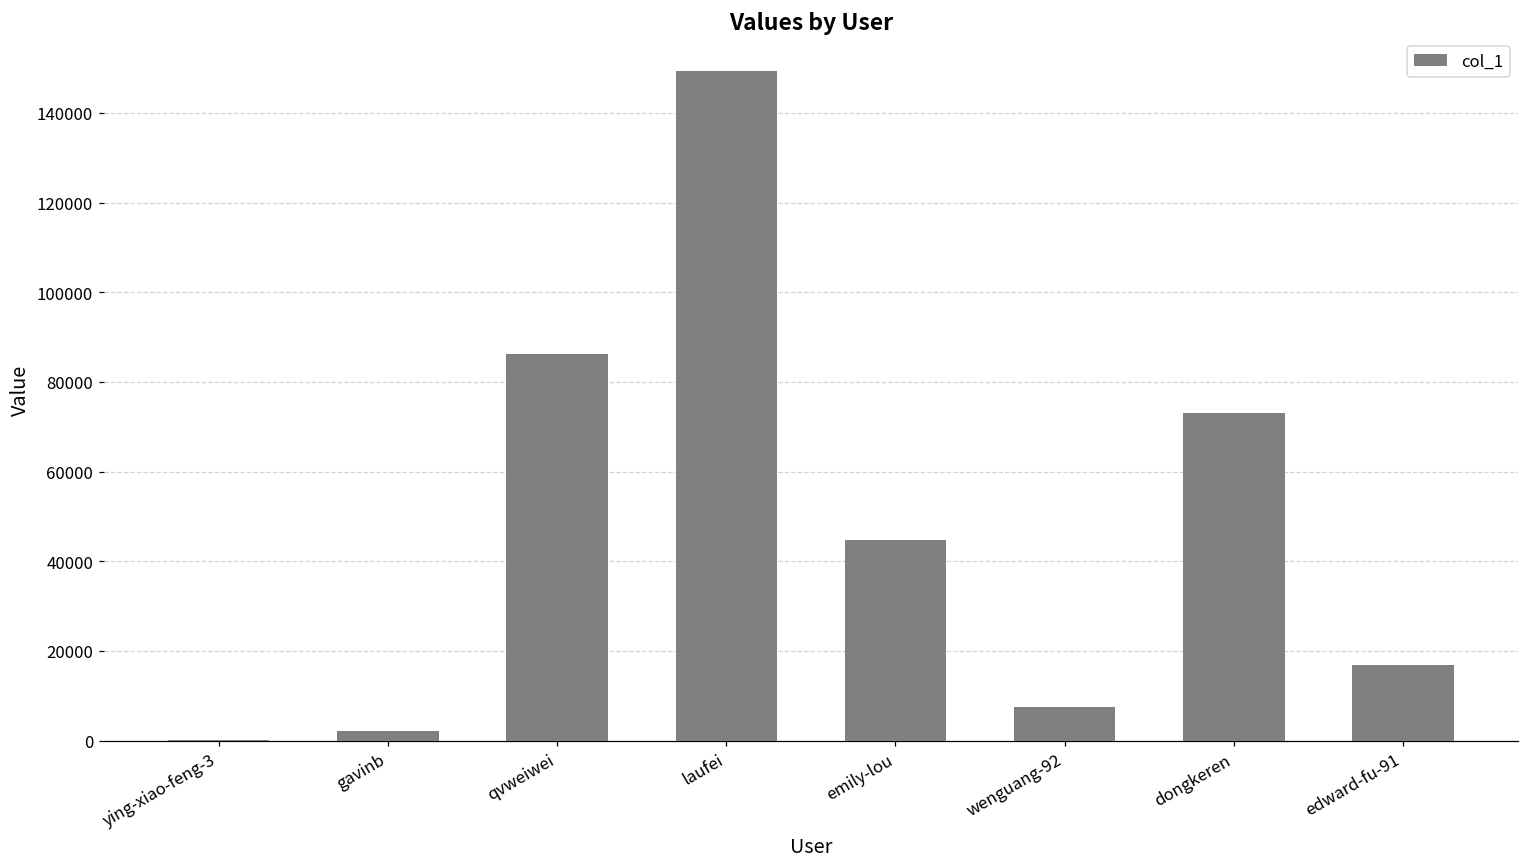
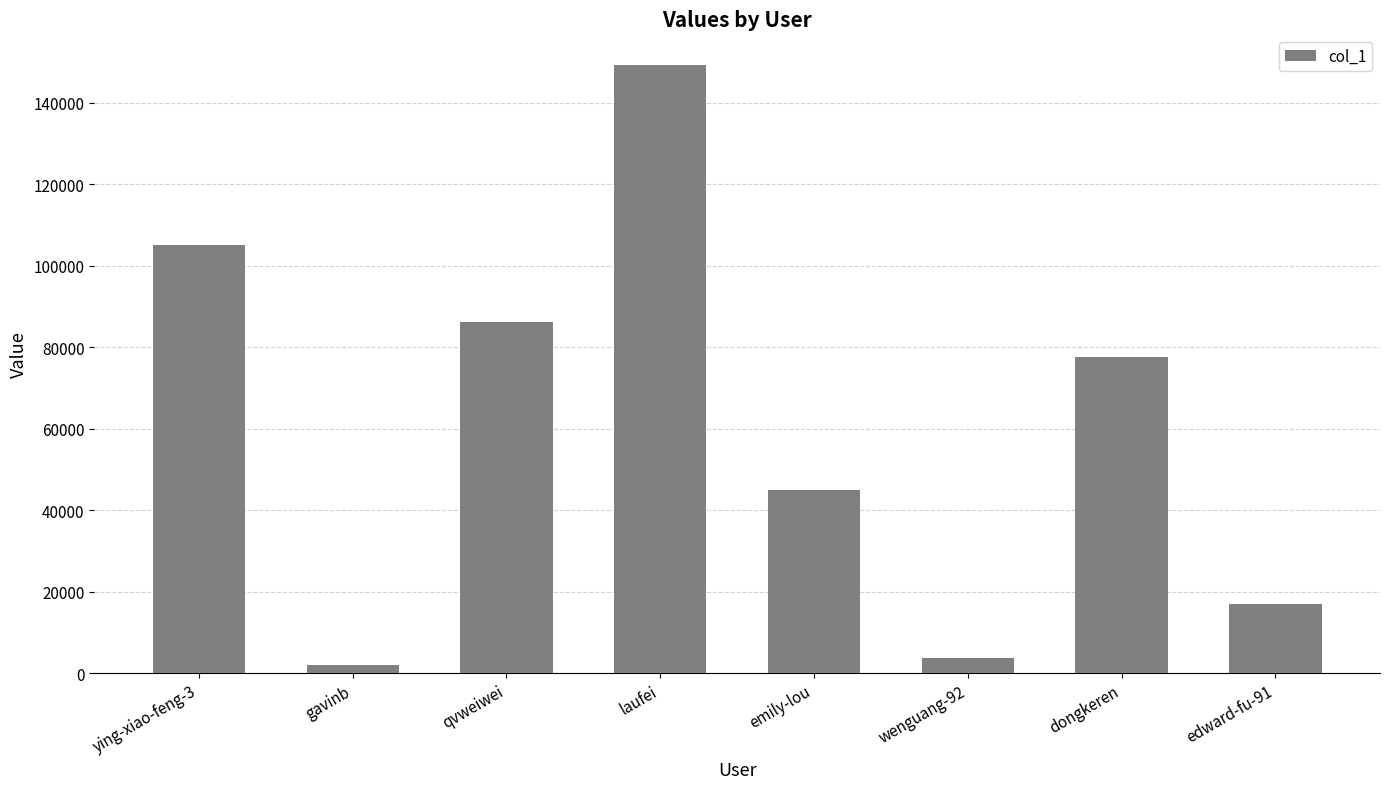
ying-xiao-feng-3: 0 -> 105000
wenguang-92: 7000 -> 4000
dongkeren: 73000 -> 78000
